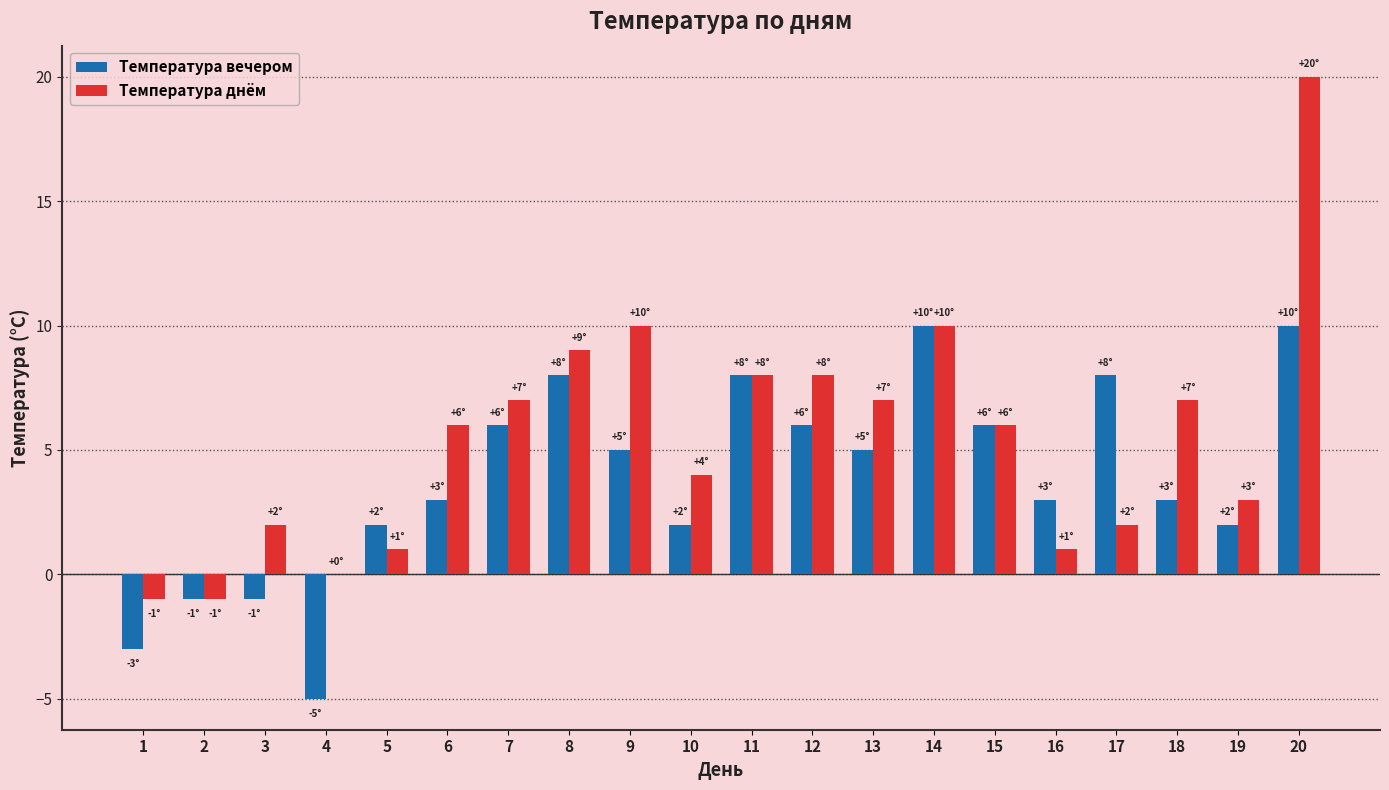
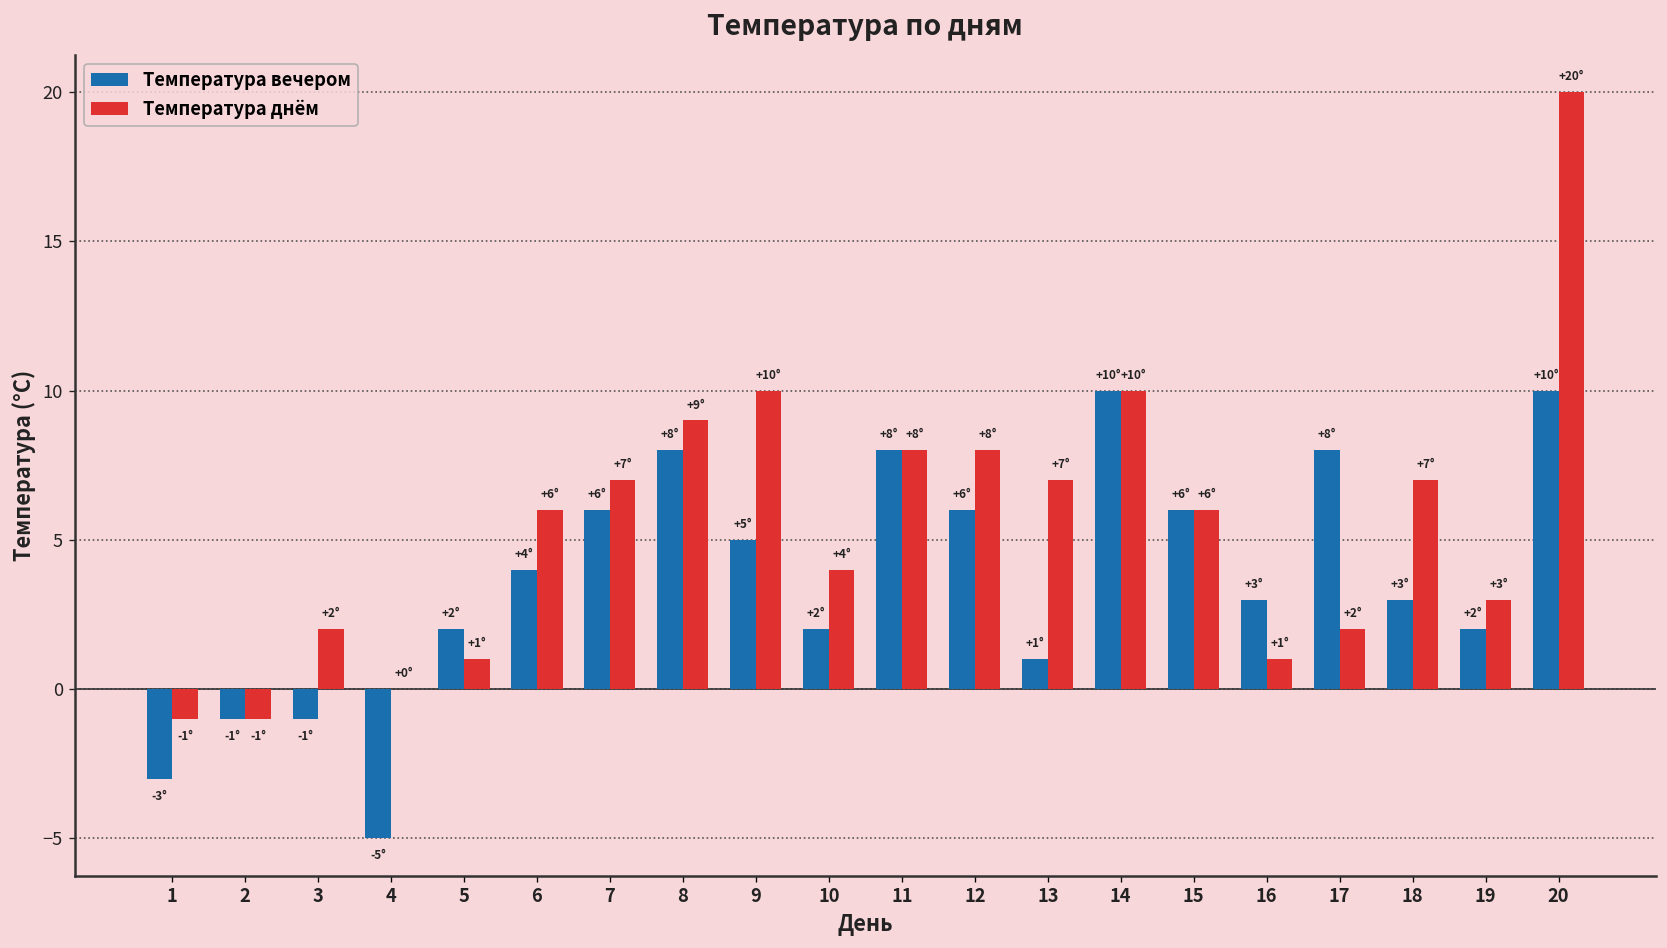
Температура вечером, 6: +3° -> +4°
Температура вечером, 13: +5° -> +1°
